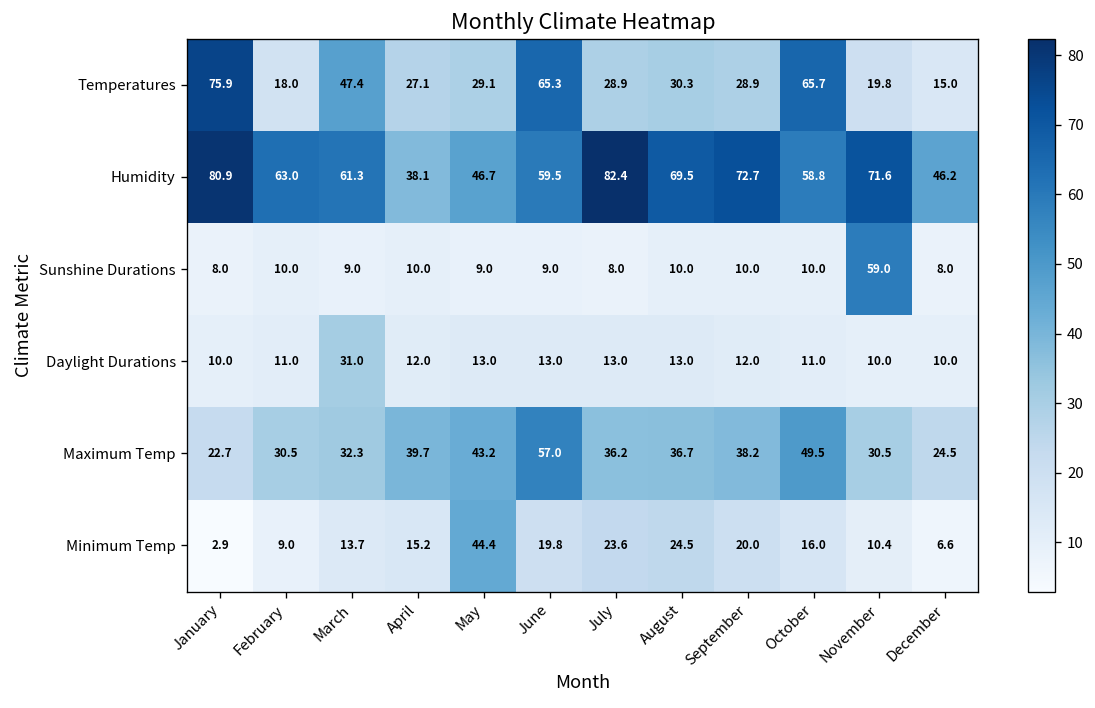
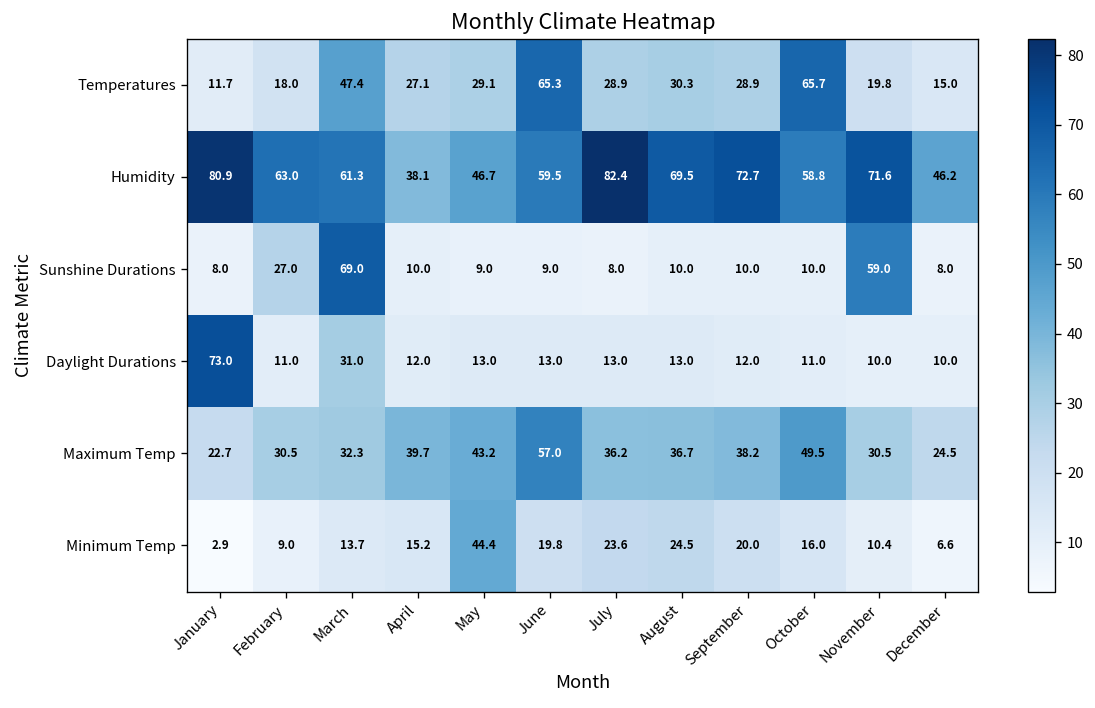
Temperatures, January: 75.9 -> 11.7
Sunshine Durations, February: 10.0 -> 27.0
Sunshine Durations, March: 9.0 -> 69.0
Daylight Durations, January: 10.0 -> 73.0
